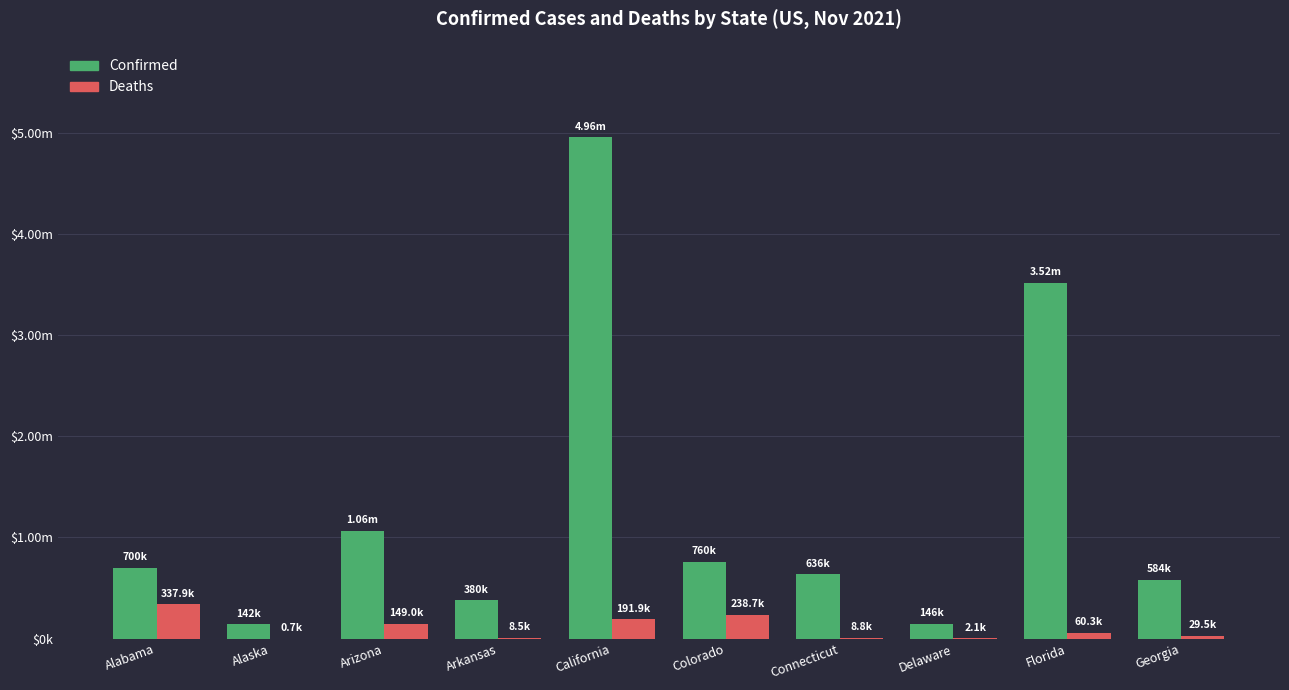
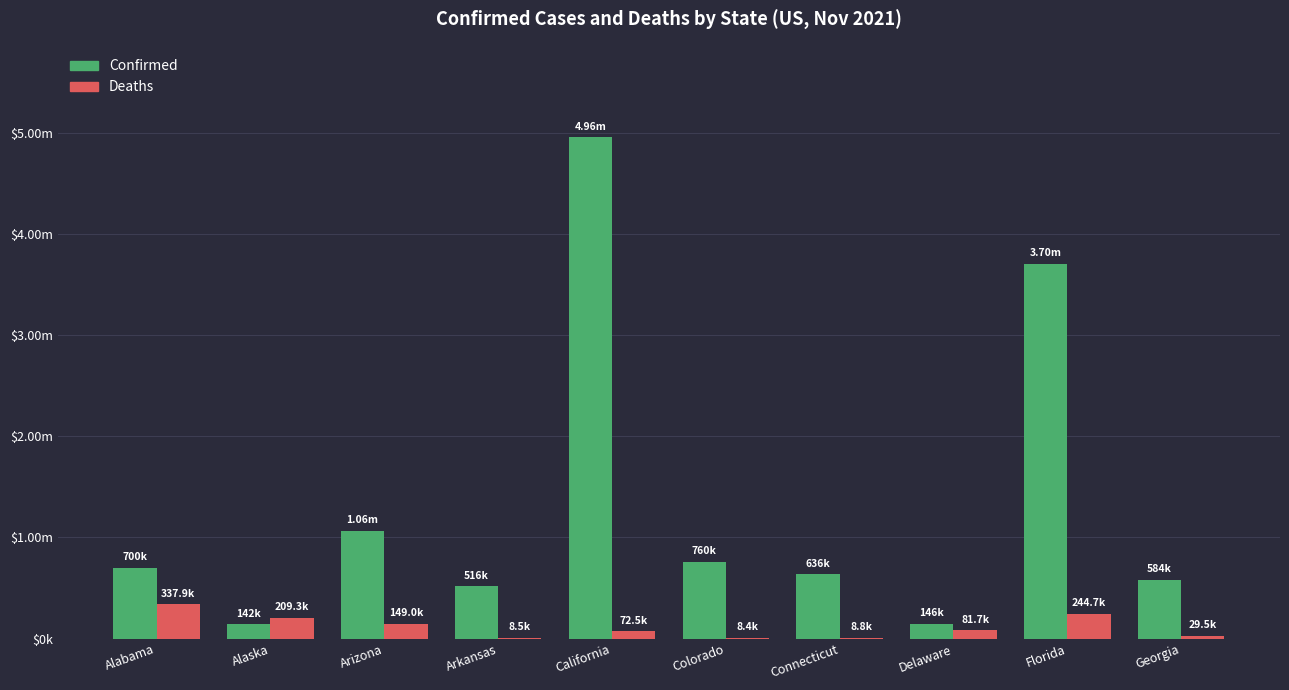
Deaths, Alaska: 0.7k -> 209.3k
Confirmed, Arkansas: 380k -> 516k
Deaths, California: 191.9k -> 72.5k
Deaths, Colorado: 238.7k -> 8.4k
Deaths, Delaware: 2.1k -> 81.7k
Confirmed, Florida: 3.52m -> 3.70m
Deaths, Florida: 60.3k -> 244.7k
